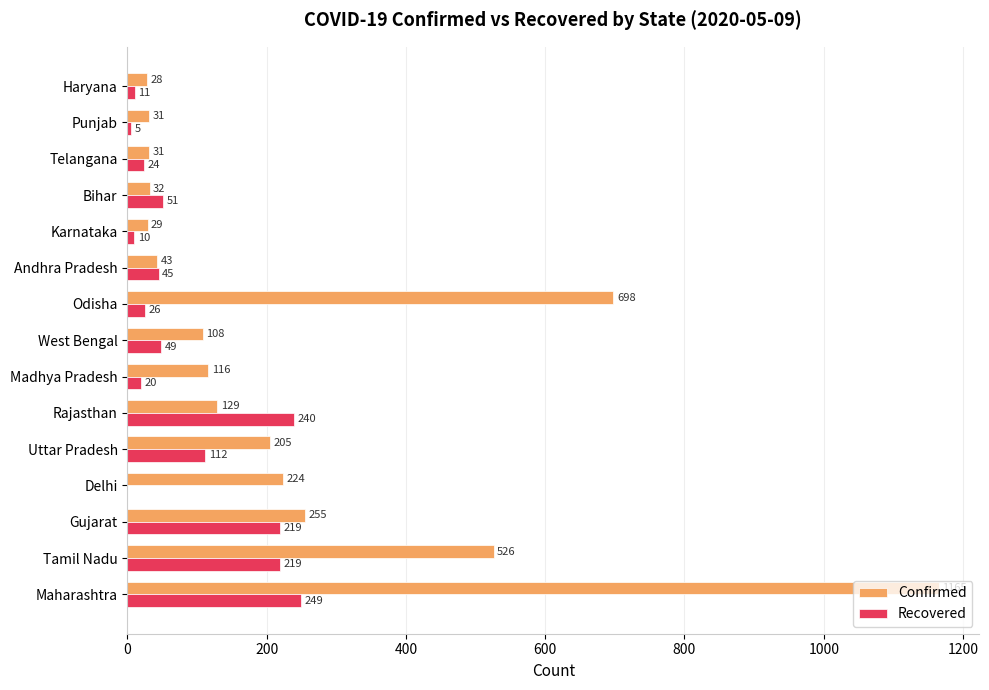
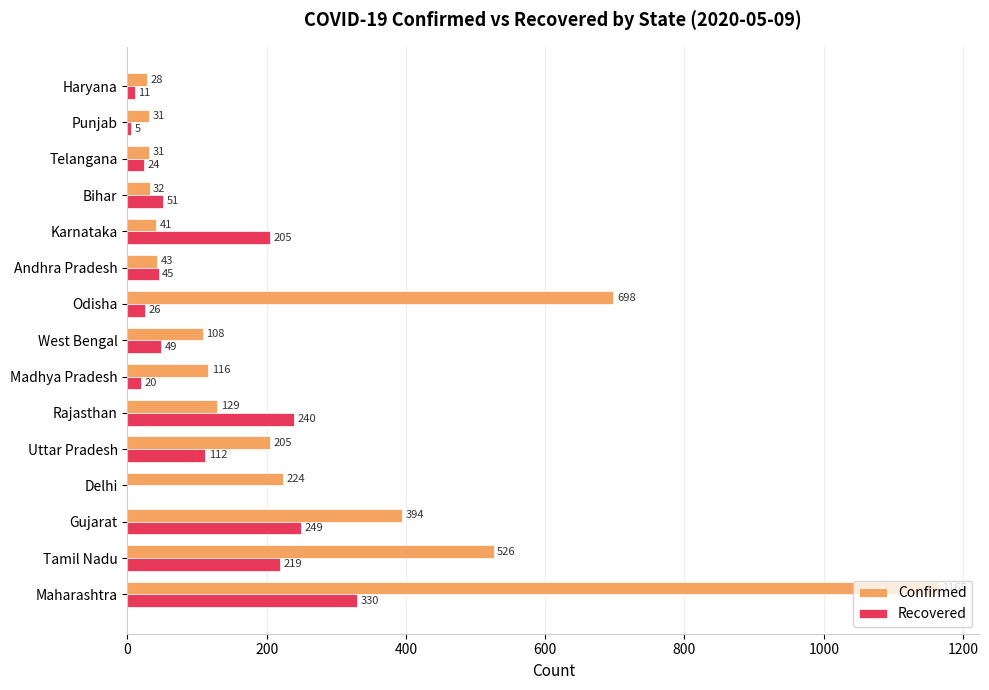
Confirmed, Karnataka: 29 -> 41
Recovered, Karnataka: 10 -> 205
Confirmed, Gujarat: 255 -> 394
Recovered, Gujarat: 219 -> 249
Recovered, Maharashtra: 249 -> 330
